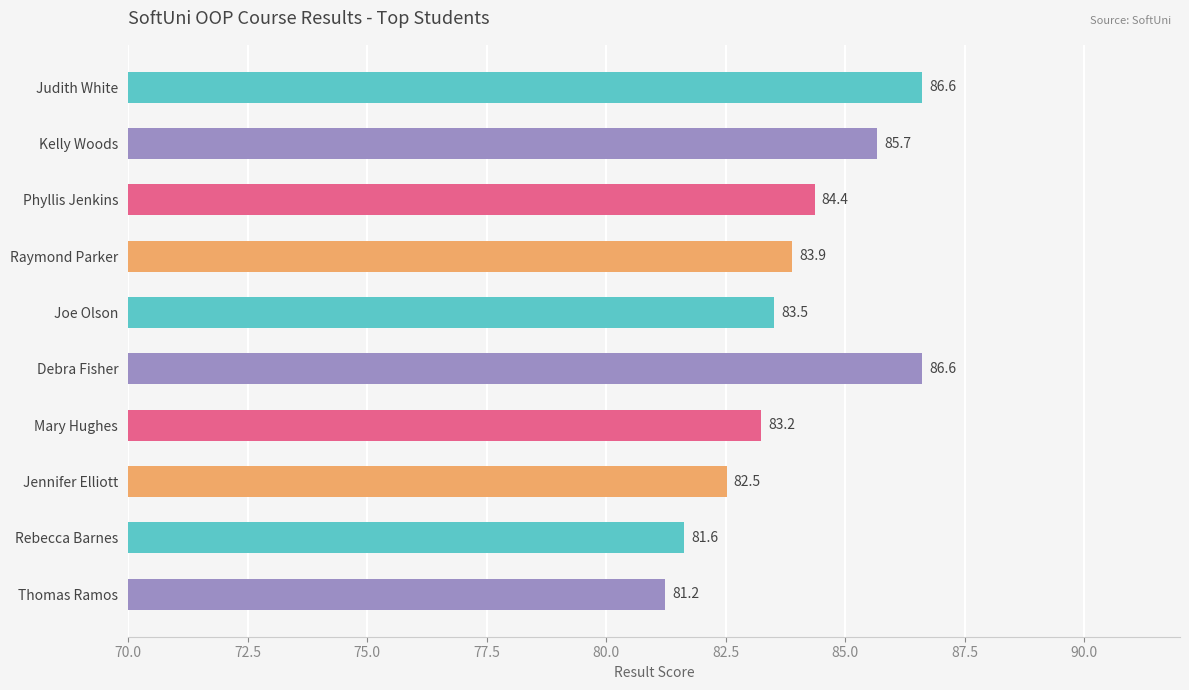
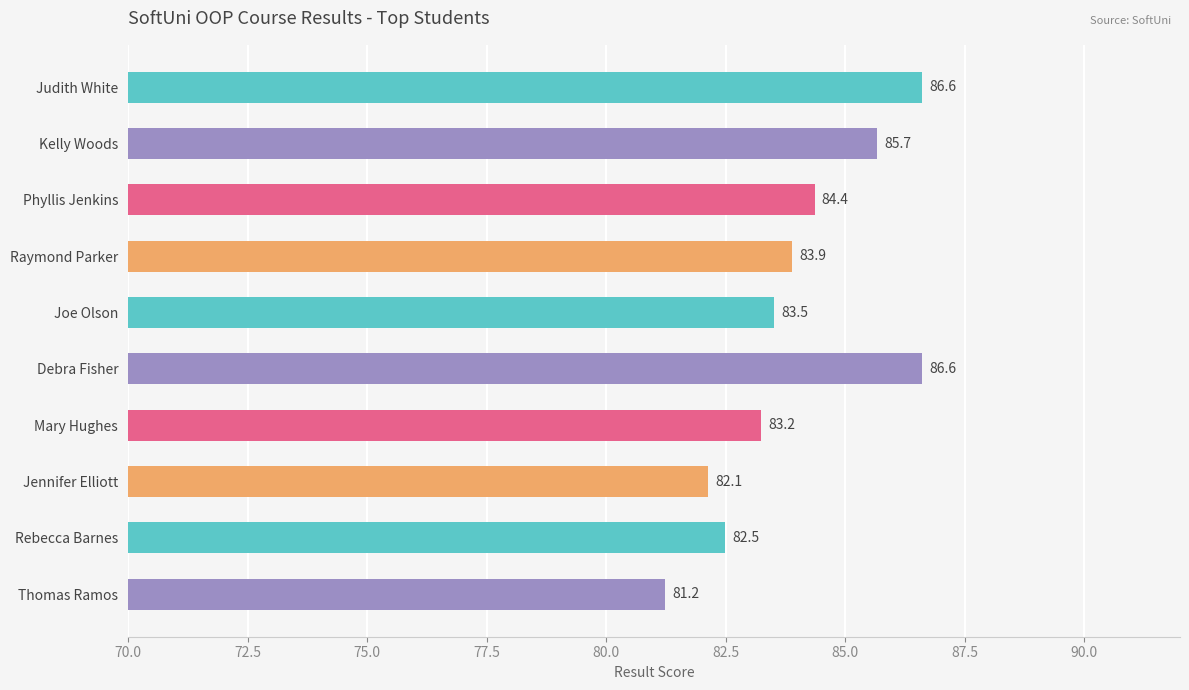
Jennifer Elliott: 82.5 -> 82.1
Rebecca Barnes: 81.6 -> 82.5
